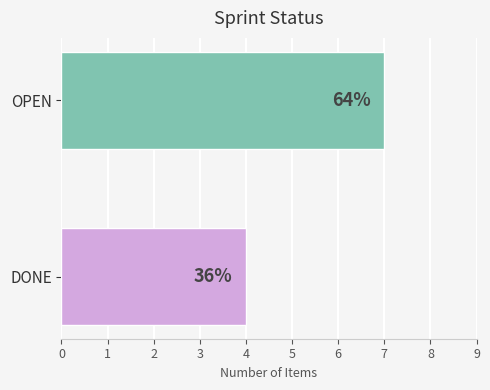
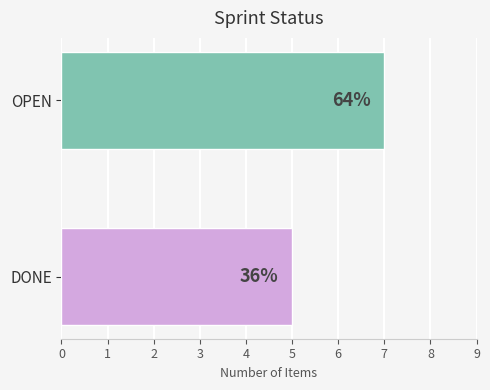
DONE: 4 -> 5
